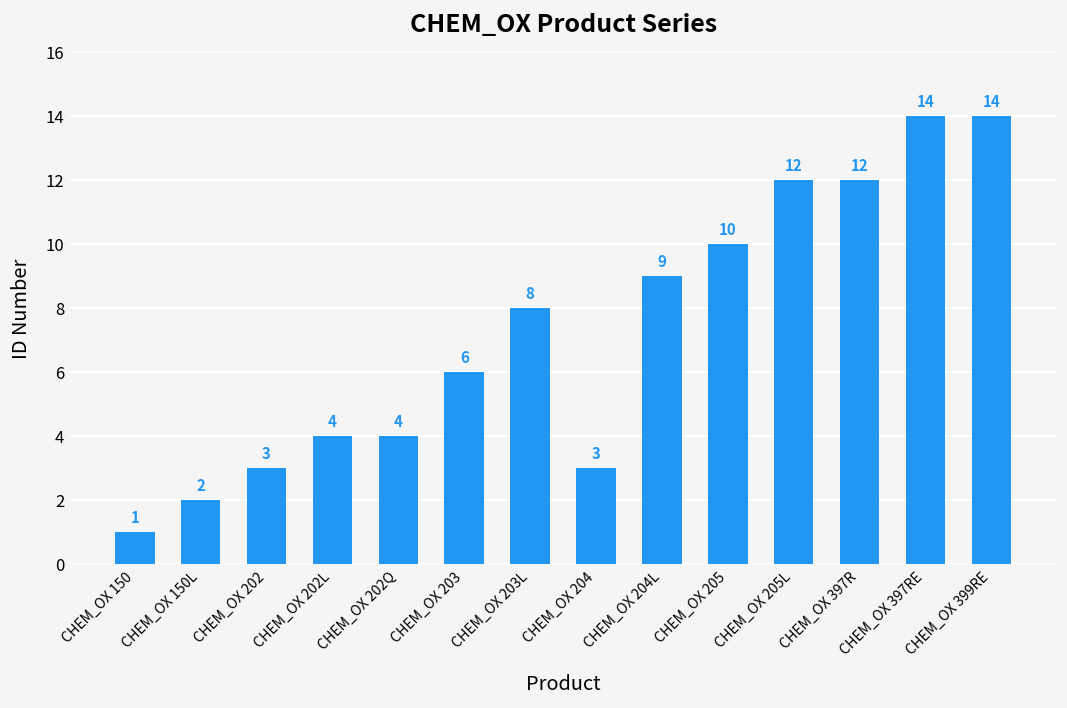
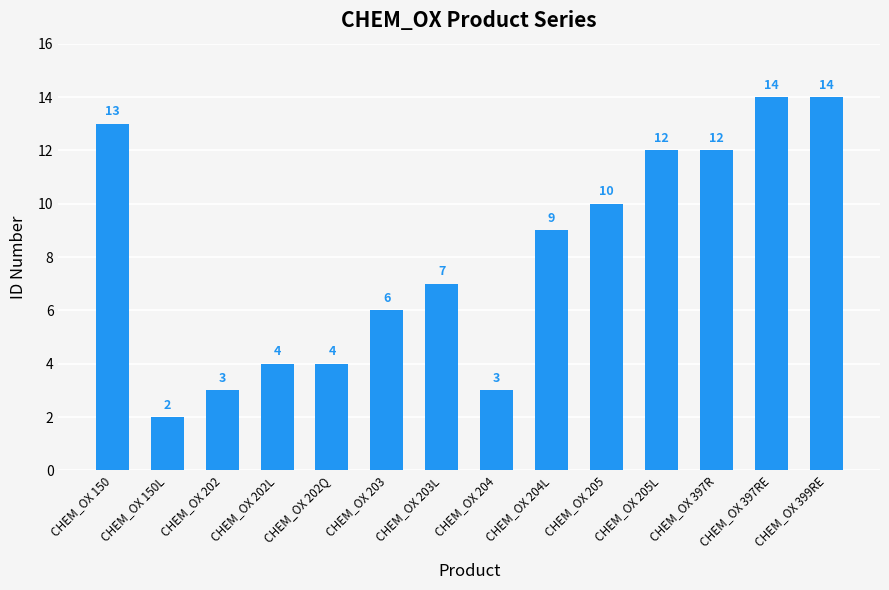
CHEM_OX 150: 1 -> 13
CHEM_OX 203L: 8 -> 7
